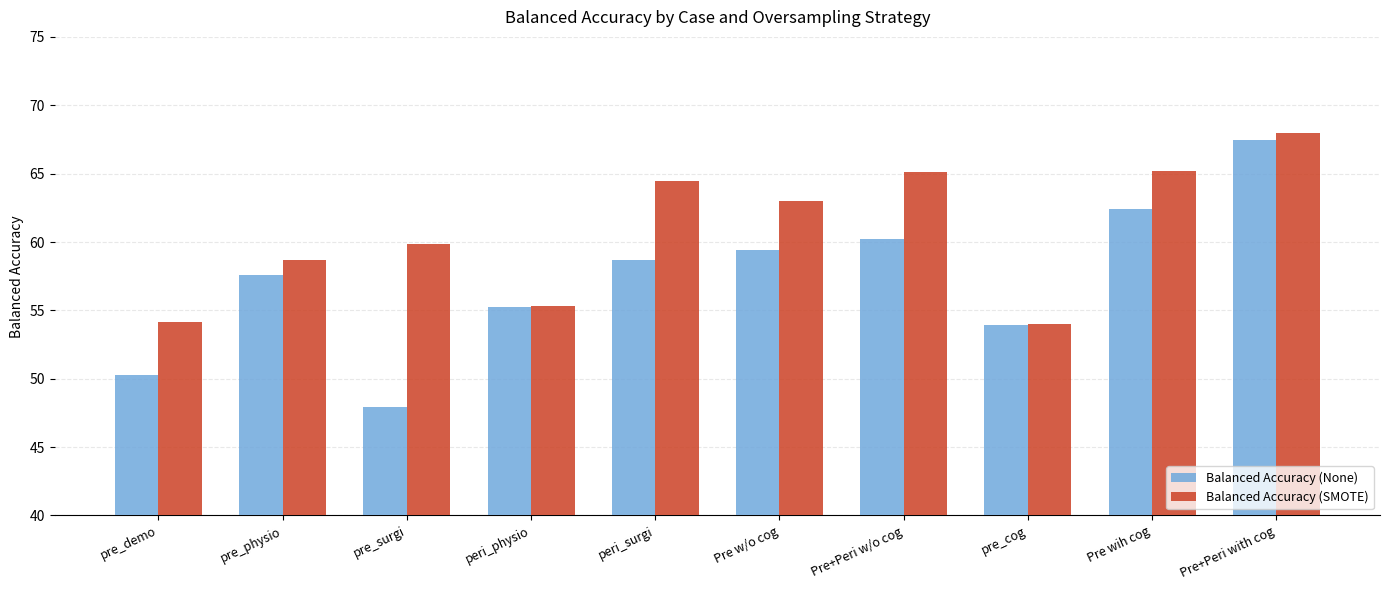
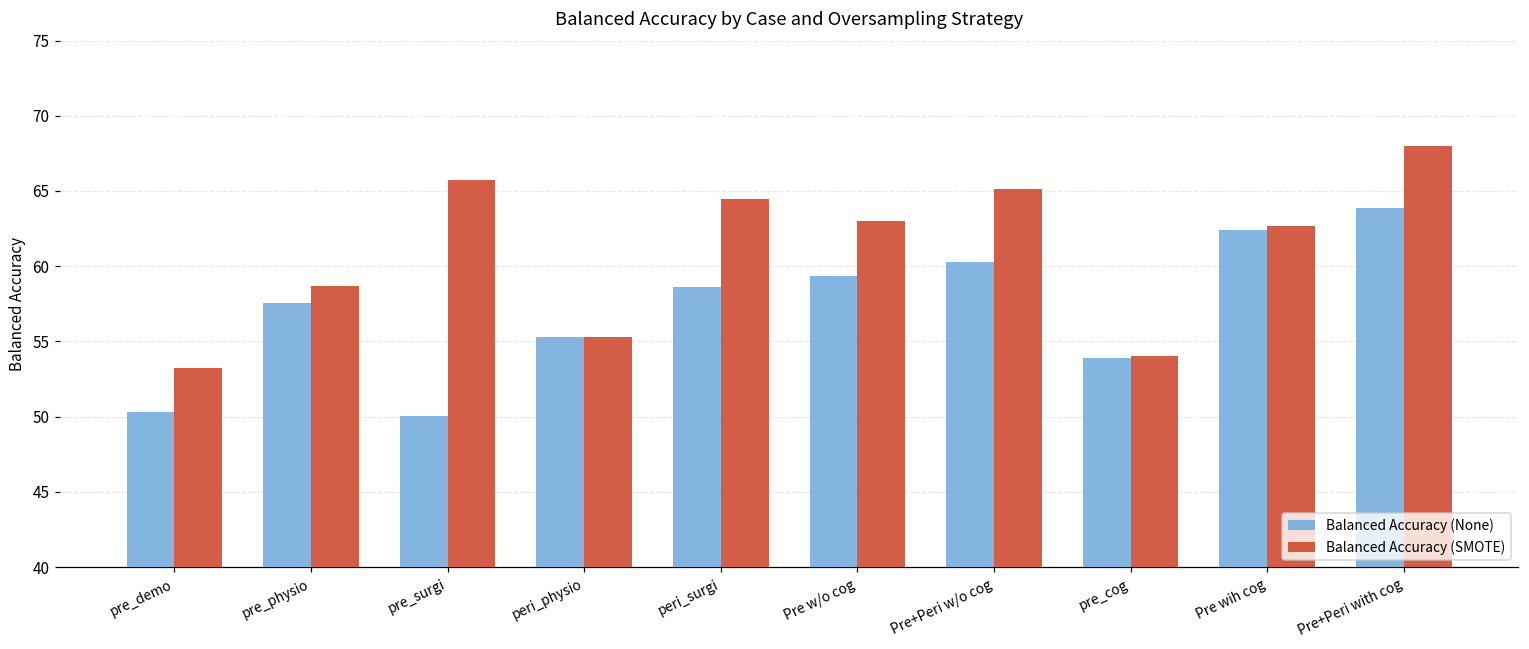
Balanced Accuracy (SMOTE), pre_demo: 54.2 -> 53.2
Balanced Accuracy (None), pre_surgi: 47.9 -> 50.1
Balanced Accuracy (SMOTE), pre_surgi: 59.8 -> 65.7
Balanced Accuracy (SMOTE), Pre wih cog: 65.2 -> 62.7
Balanced Accuracy (None), Pre+Peri with cog: 67.5 -> 63.8
